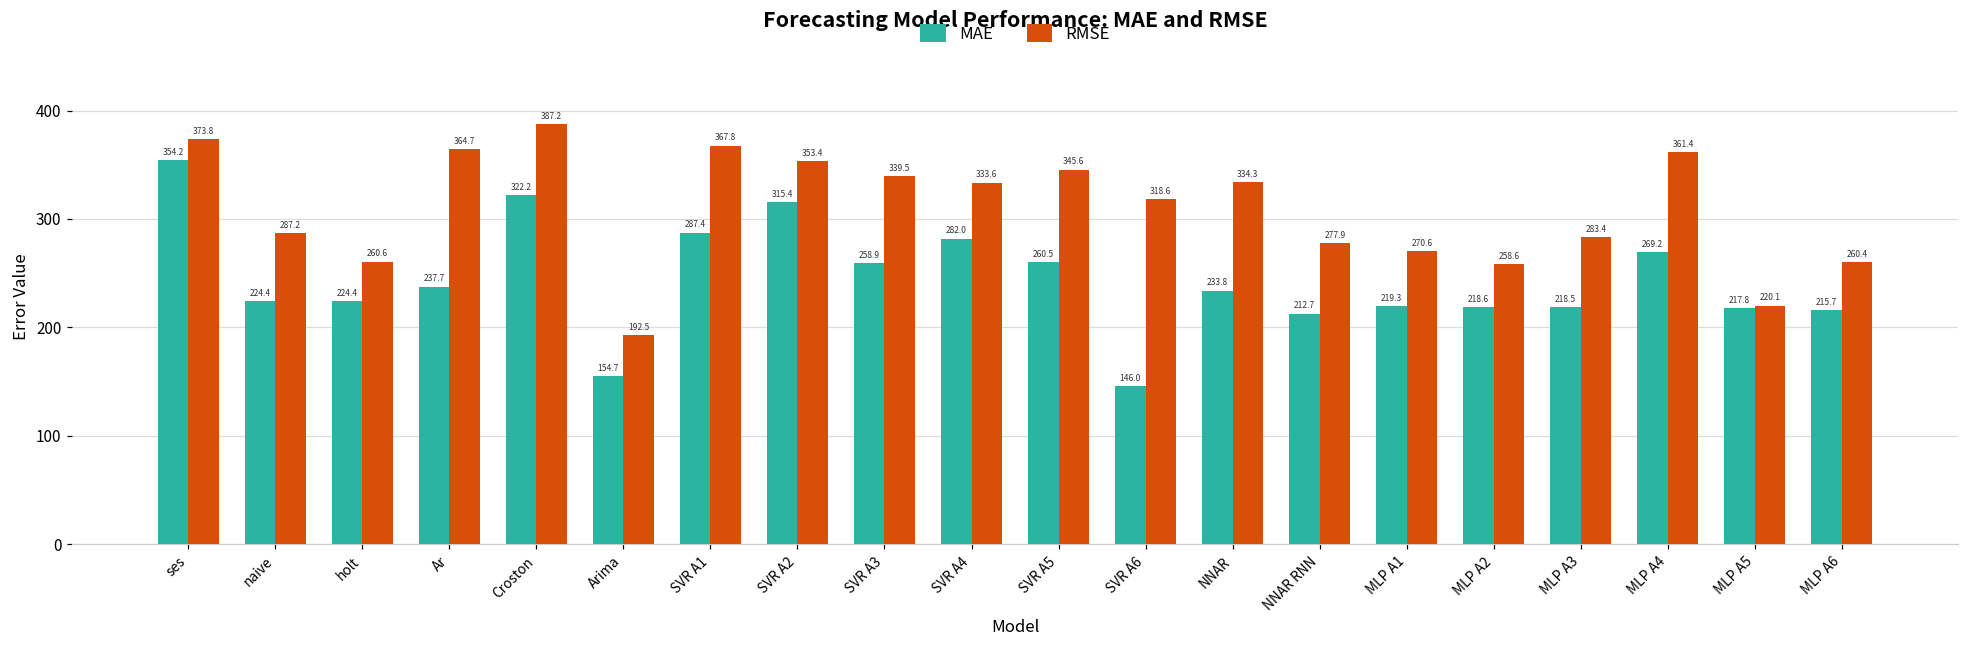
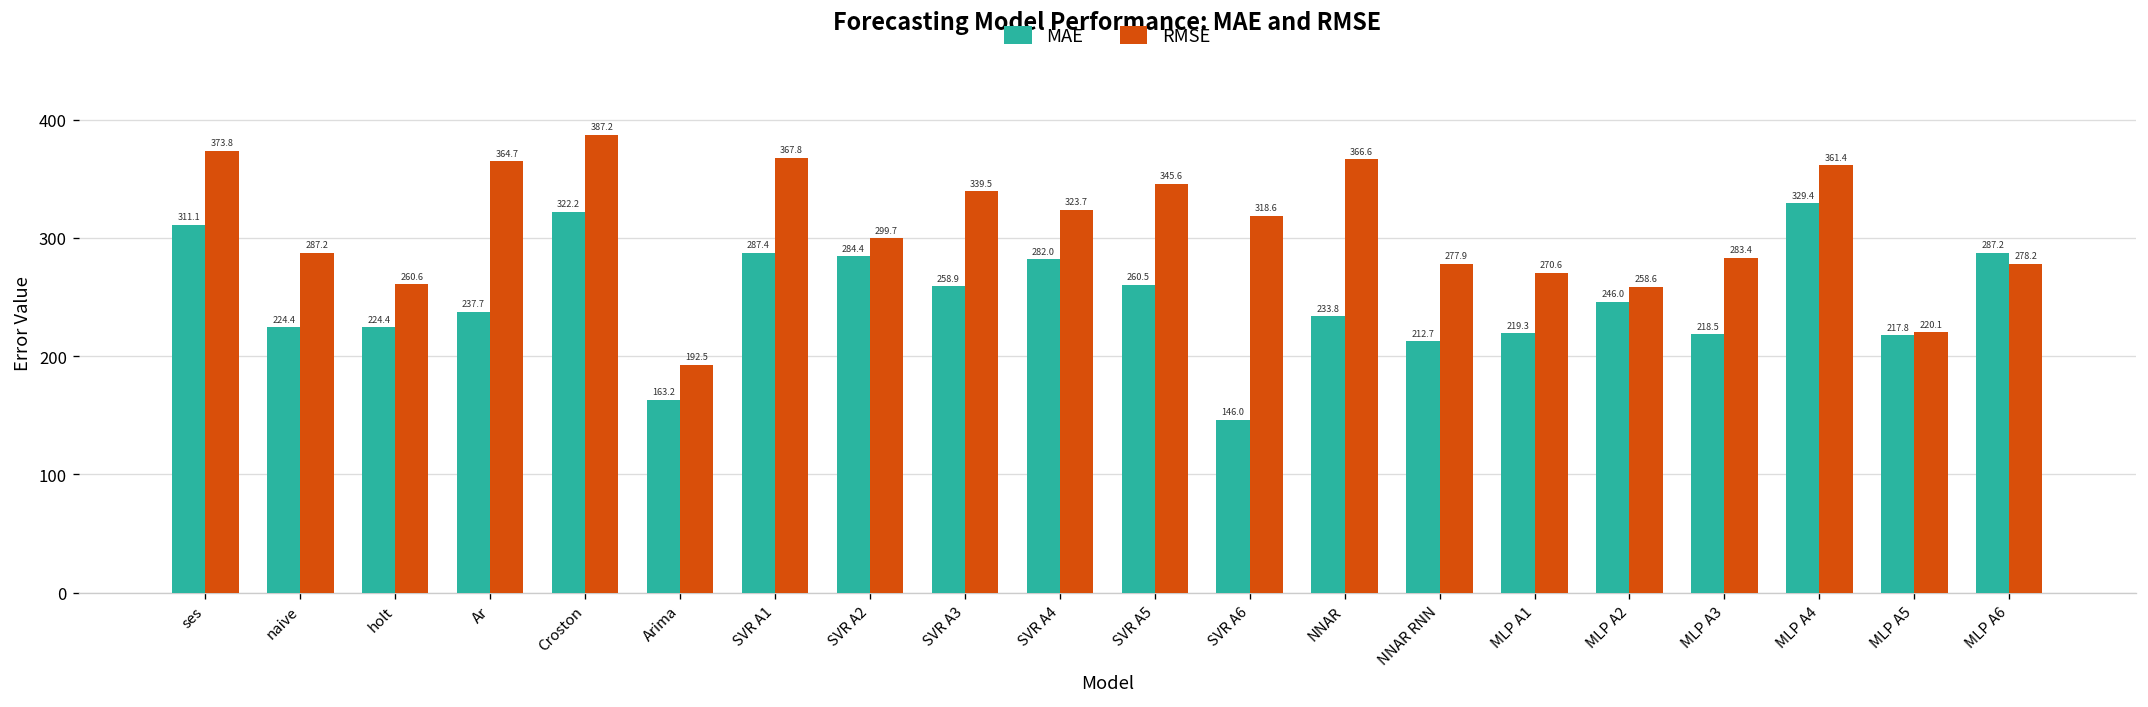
MAE, ses: 354.2 -> 311.1
MAE, Arima: 154.7 -> 163.2
MAE, SVR A2: 315.4 -> 284.4
RMSE, SVR A2: 353.4 -> 299.7
RMSE, SVR A4: 333.6 -> 323.7
RMSE, NNAR: 334.3 -> 366.6
MAE, MLP A2: 218.6 -> 246.0
MAE, MLP A4: 269.2 -> 329.4
MAE, MLP A6: 215.7 -> 287.2
RMSE, MLP A6: 260.4 -> 278.2
